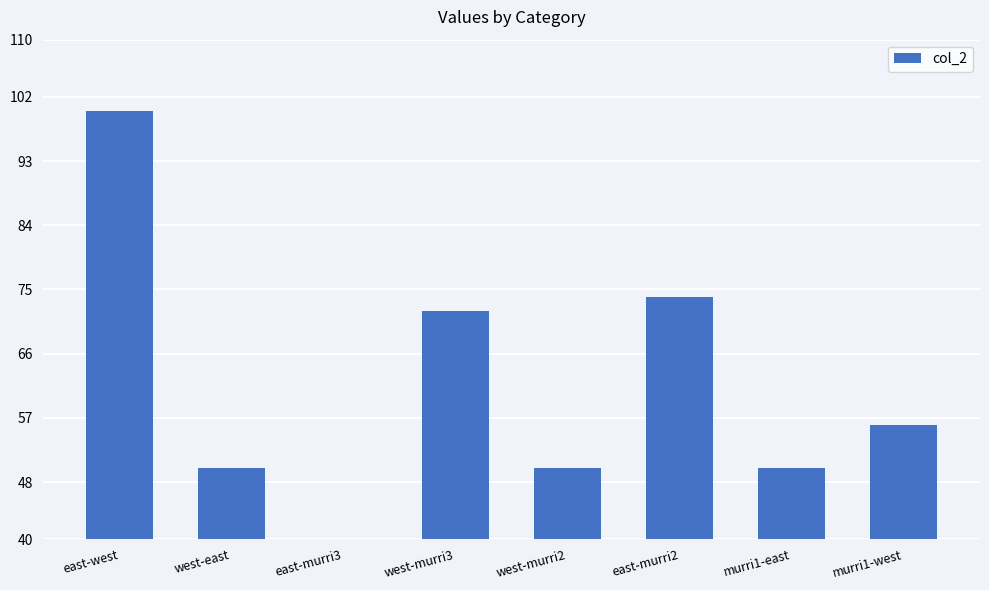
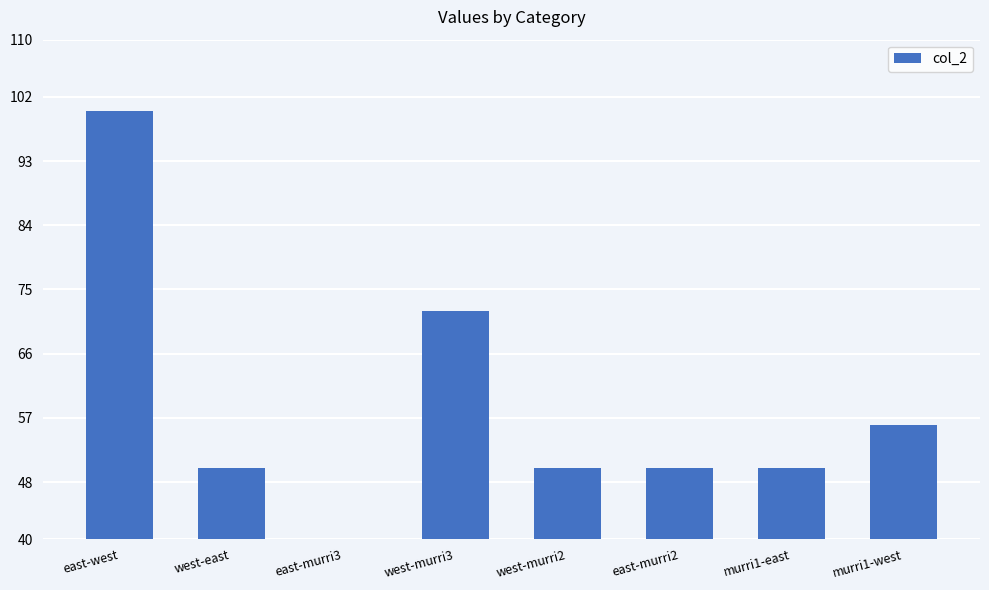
east-murri2: 74 -> 50
